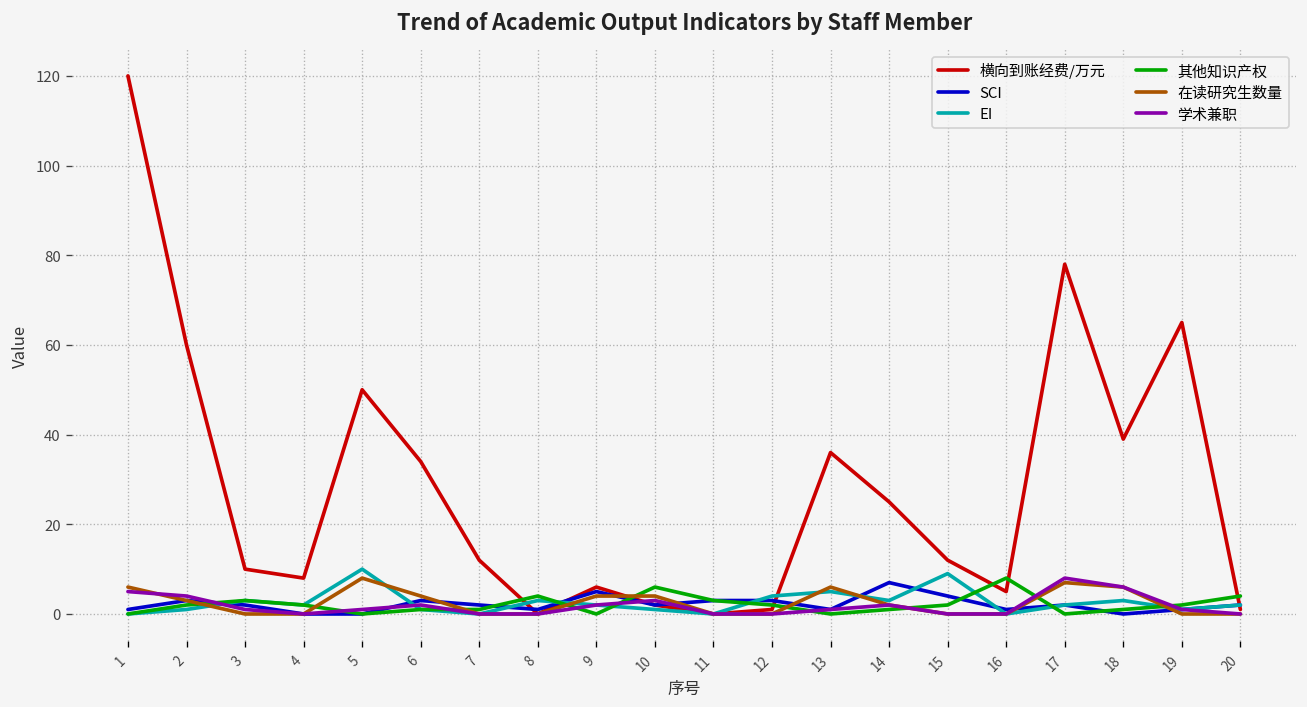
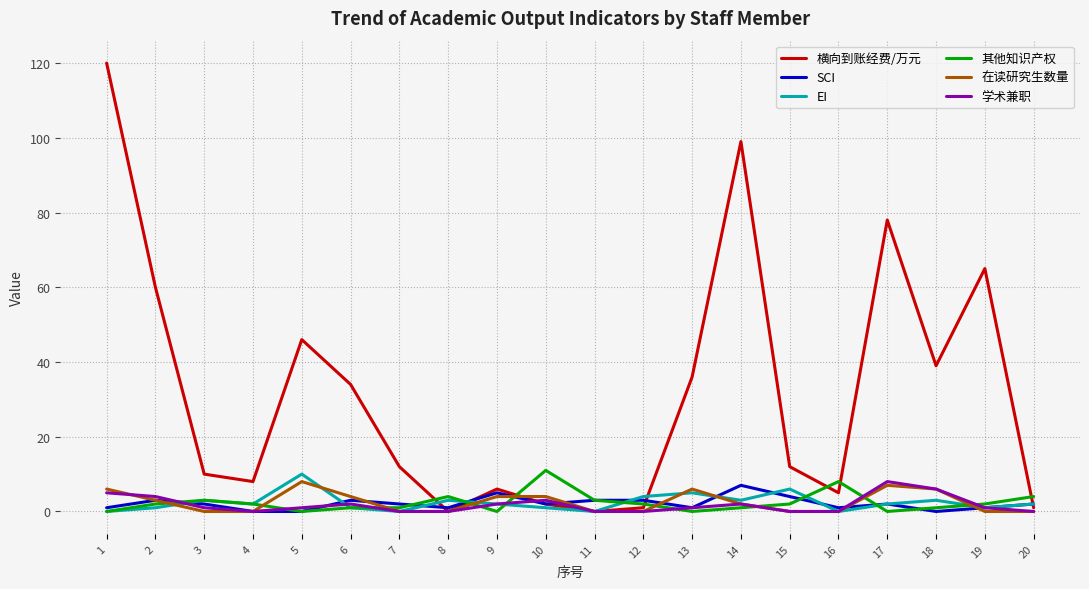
横向到账经费/万元, 5: 50 -> 46
其他知识产权, 10: 6 -> 11
横向到账经费/万元, 14: 25 -> 99
EI, 15: 9 -> 6
